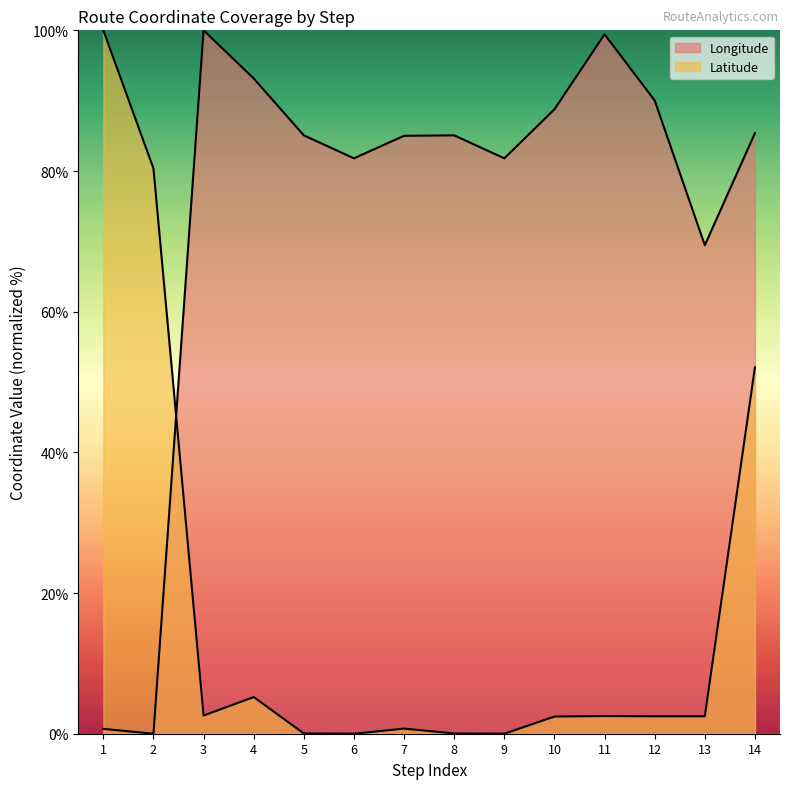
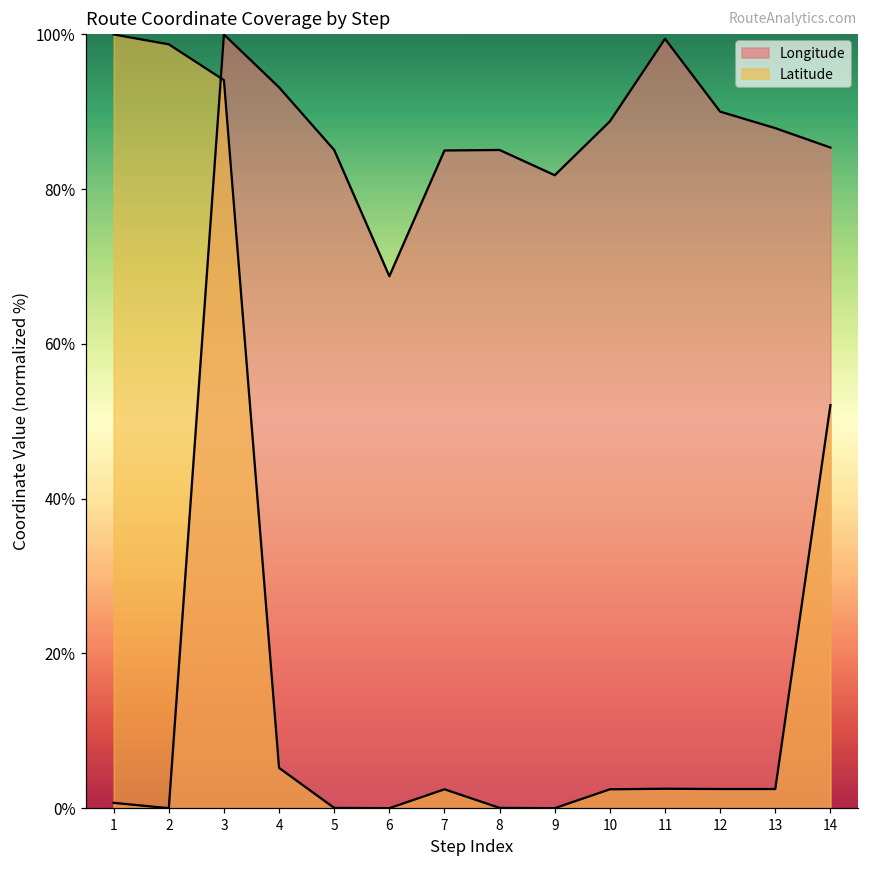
Latitude, 2: 80% -> 99%
Latitude, 3: 3% -> 94%
Longitude, 6: 82% -> 69%
Latitude, 7: 1% -> 2%
Longitude, 13: 69% -> 88%
